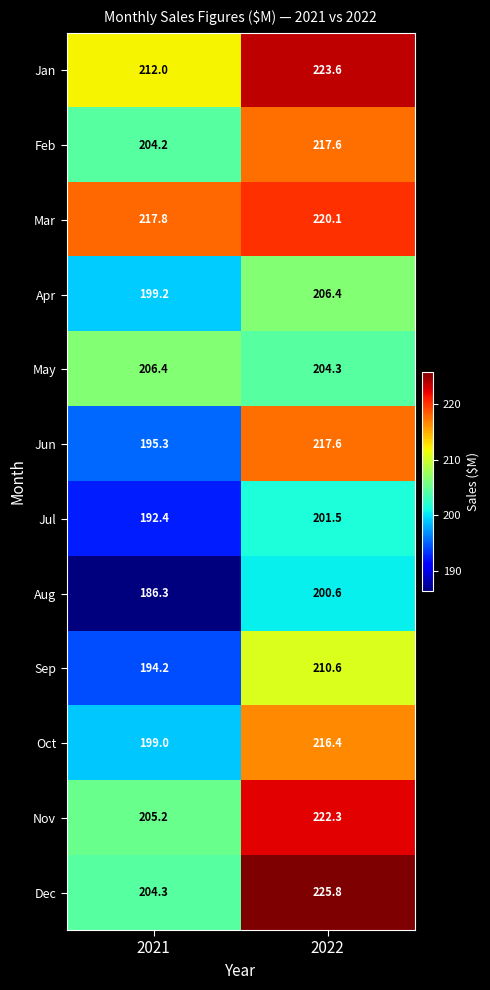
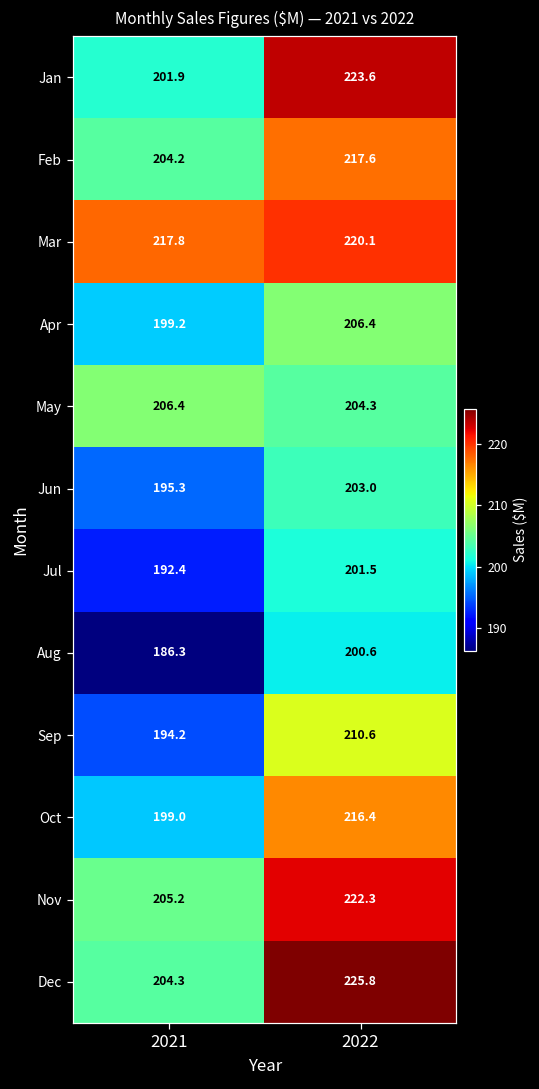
Jan, 2021: 212.0 -> 201.9
Jun, 2022: 217.6 -> 203.0
